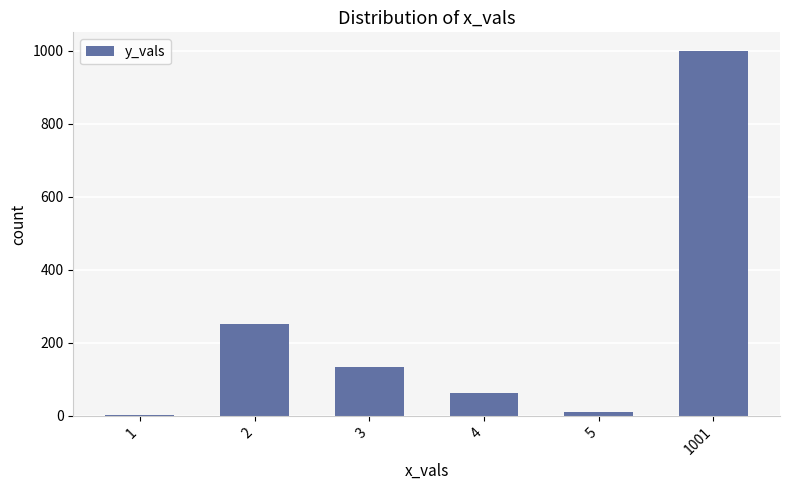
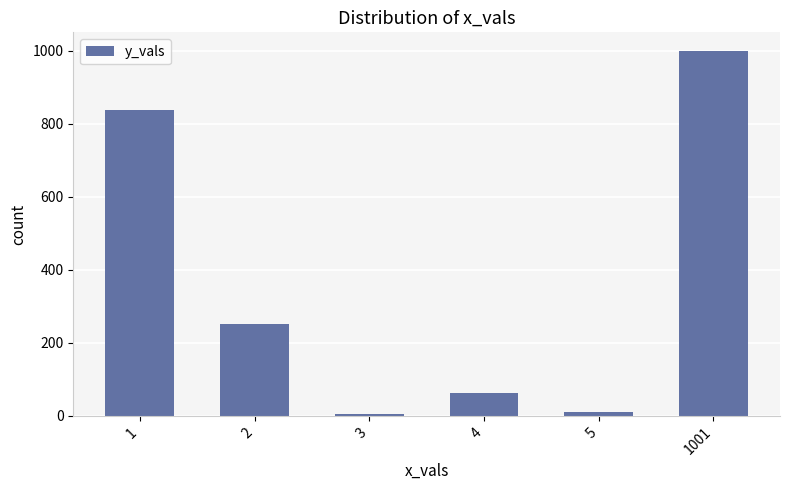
1: 0 -> 840
3: 140 -> 10
